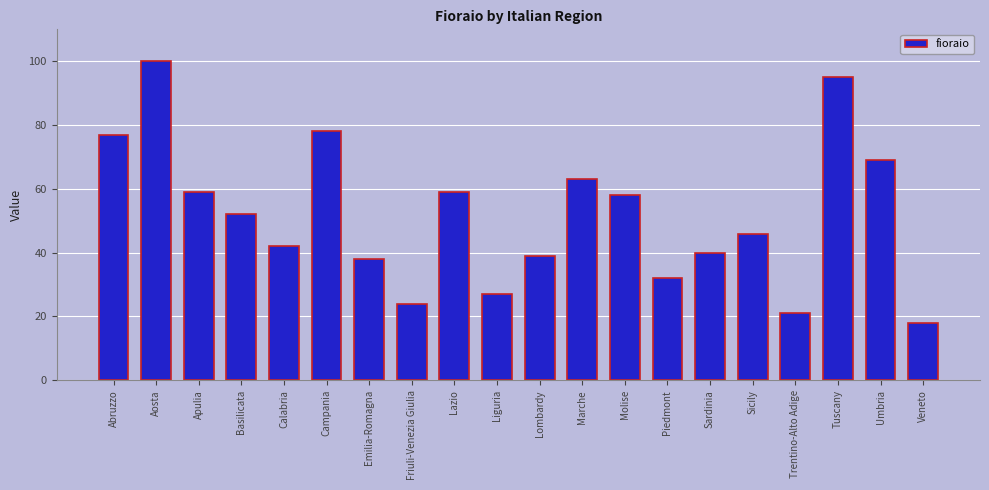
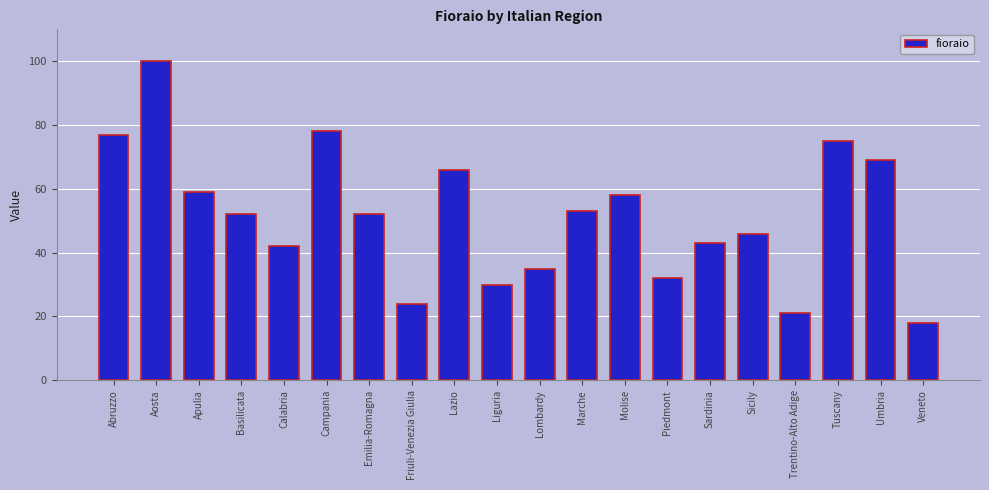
Emilia-Romagna: 38 -> 52
Lazio: 59 -> 66
Liguria: 27 -> 30
Lombardy: 39 -> 35
Marche: 63 -> 53
Sardinia: 40 -> 43
Tuscany: 95 -> 75
